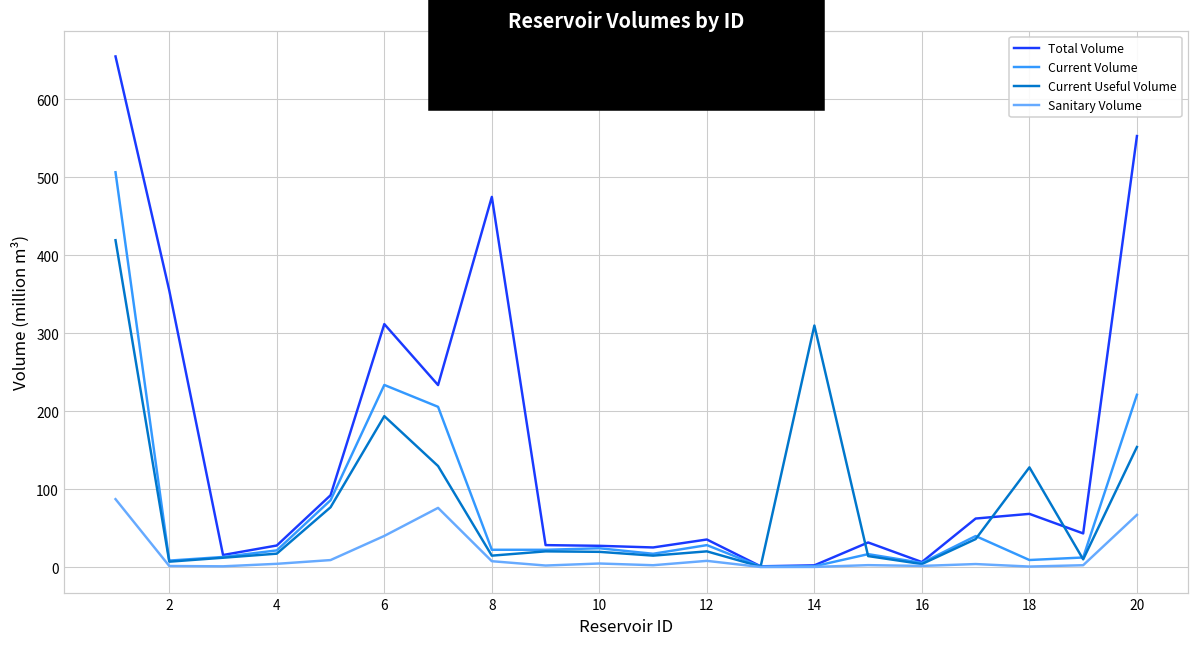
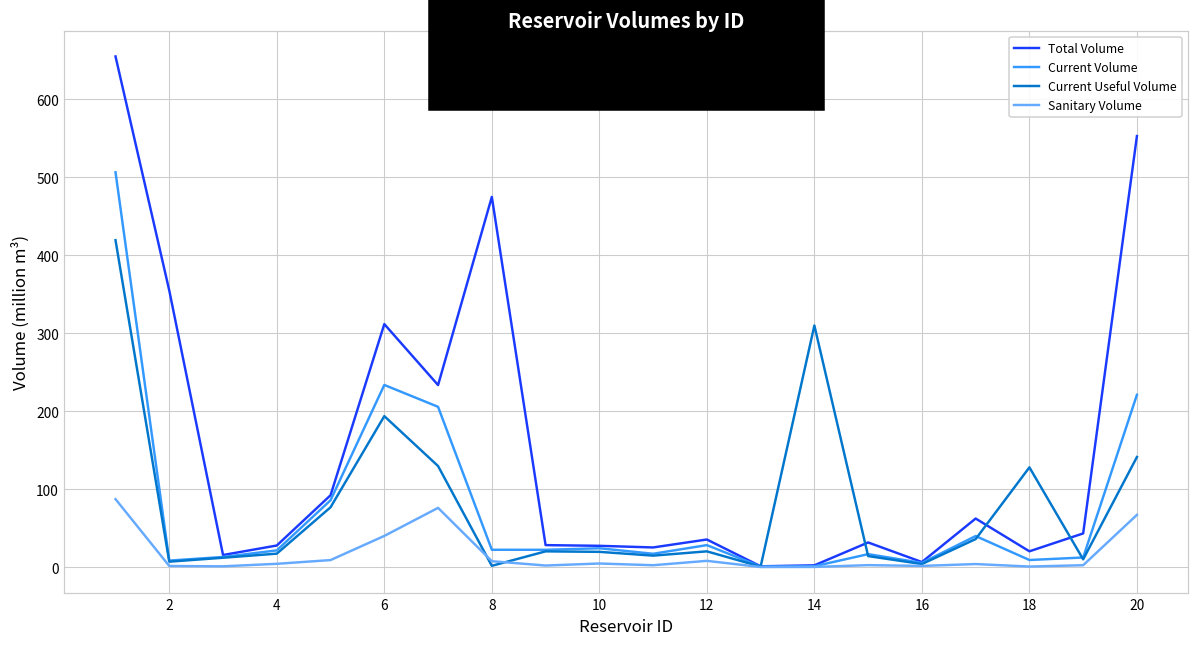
Current Useful Volume, 8: 10 -> 0
Total Volume, 18: 70 -> 20
Current Useful Volume, 20: 150 -> 140
